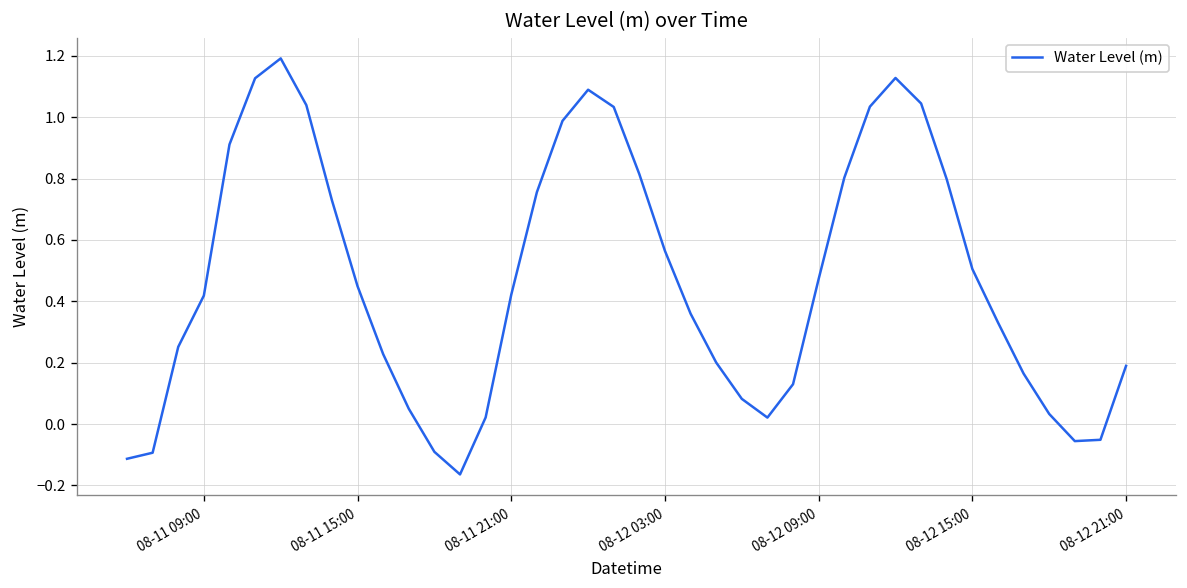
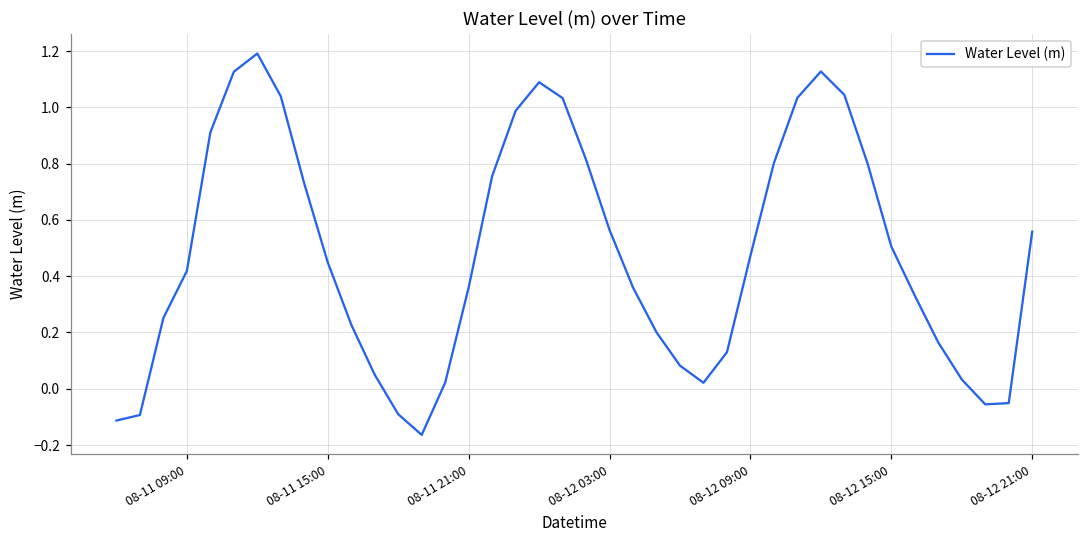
08-11 21:00: 0.42 -> 0.36
08-12 21:00: 0.19 -> 0.56
